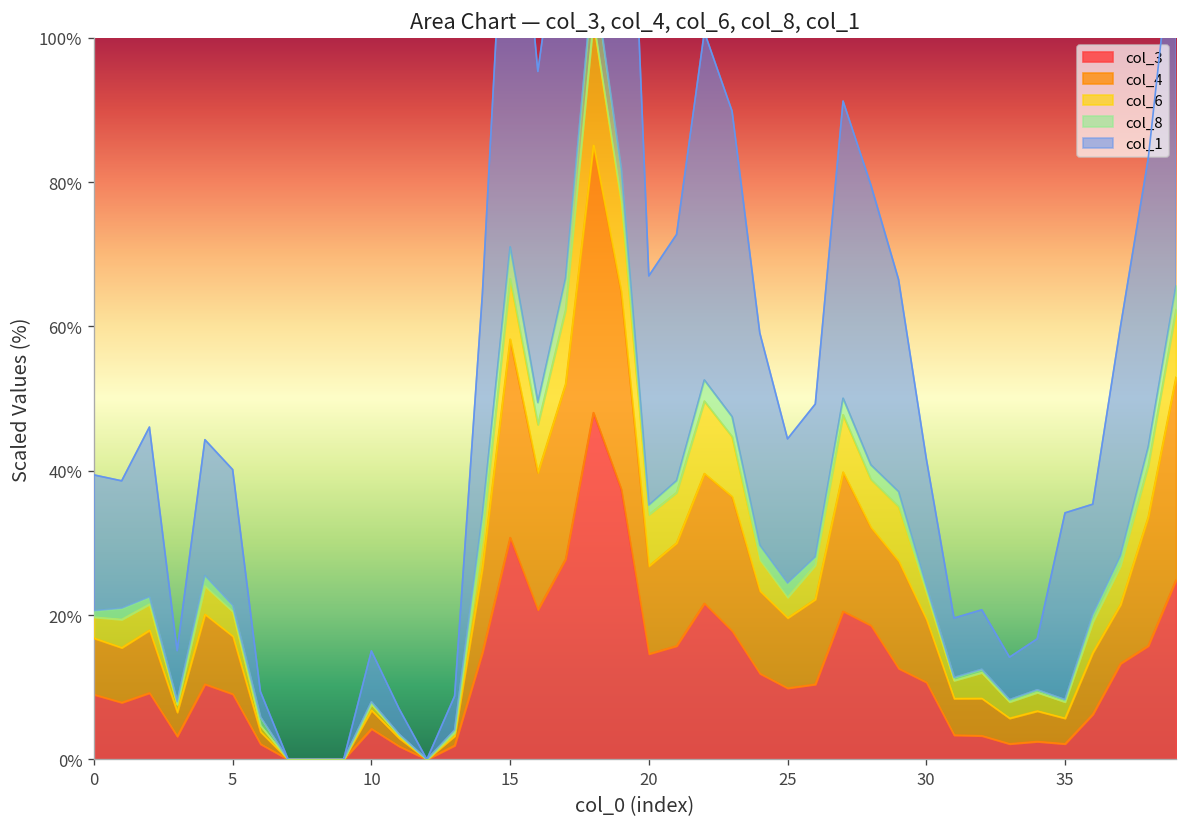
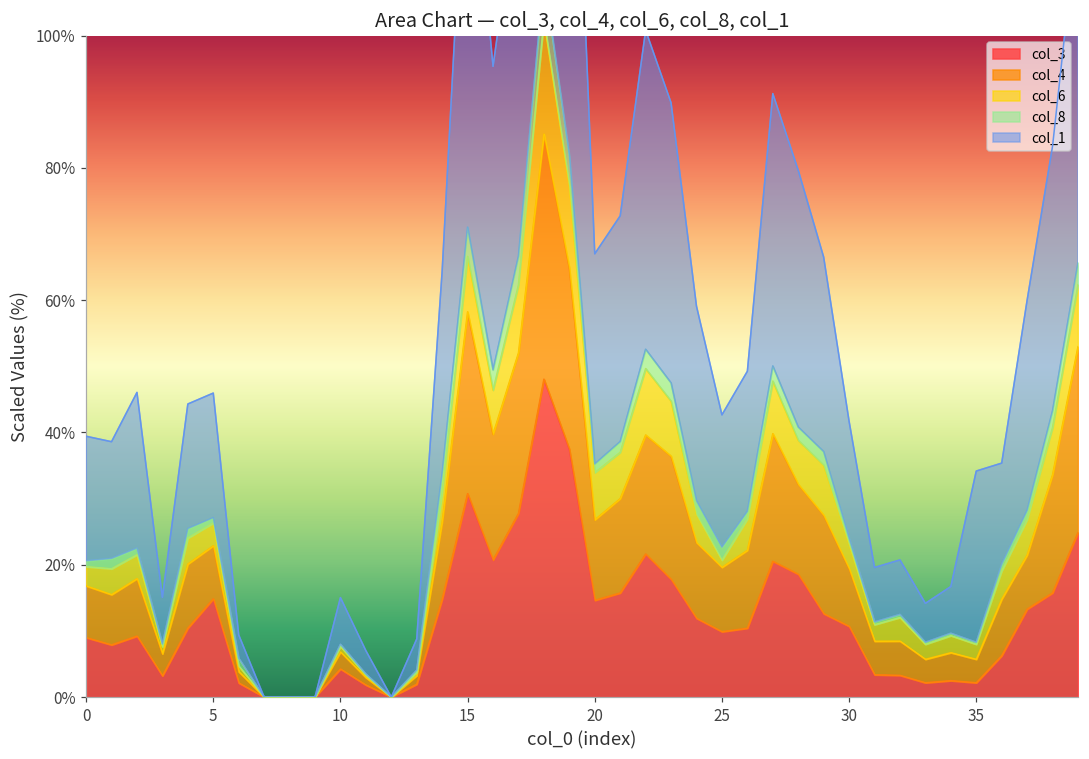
col_3, 5: 9% -> 15%
col_6, 25: 3% -> 1%
